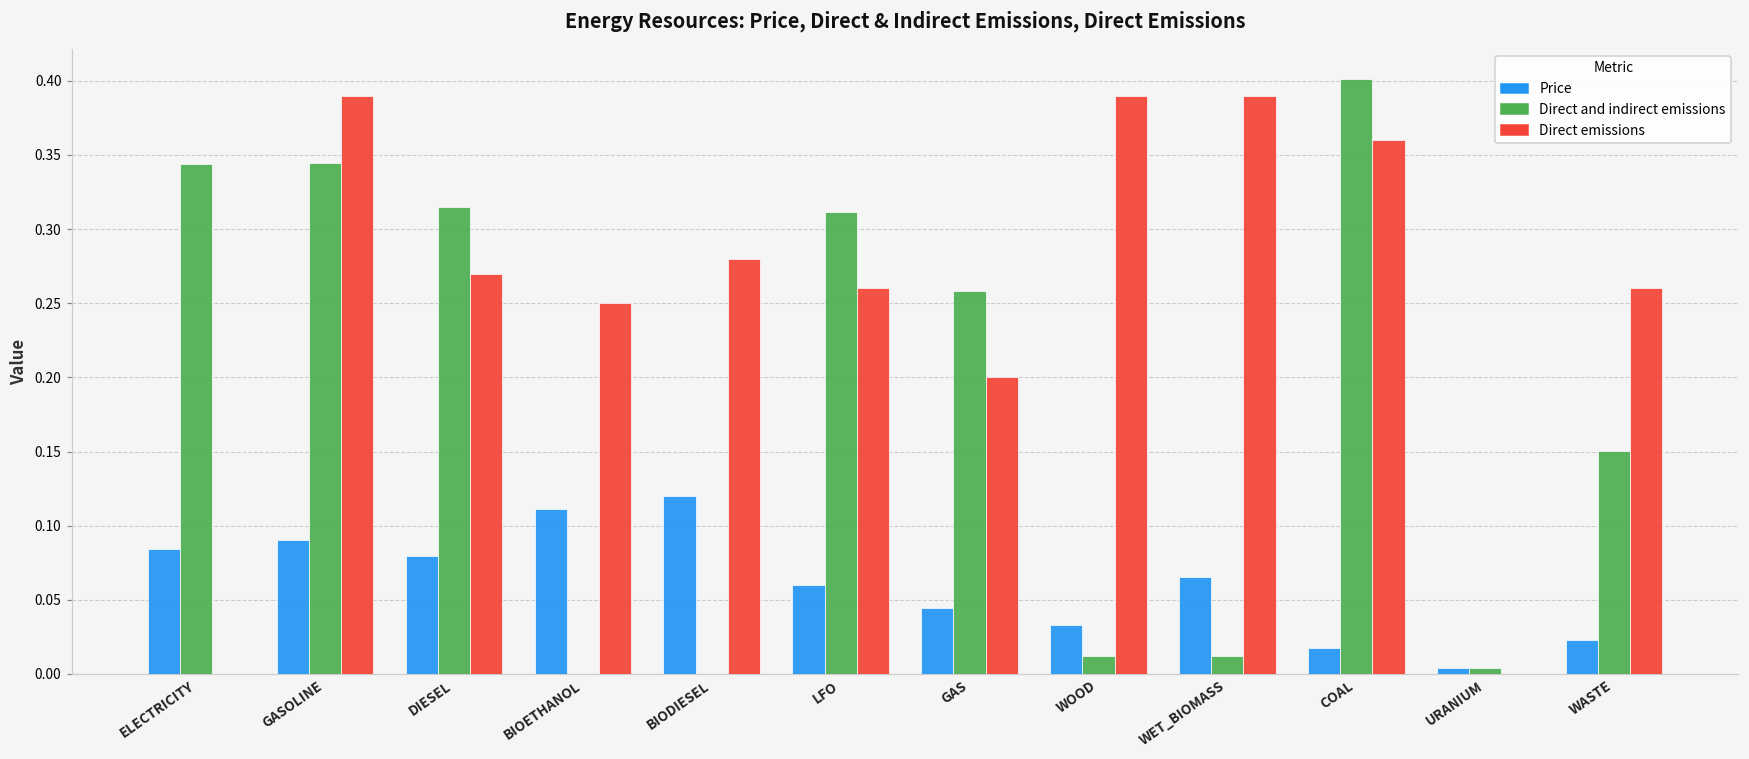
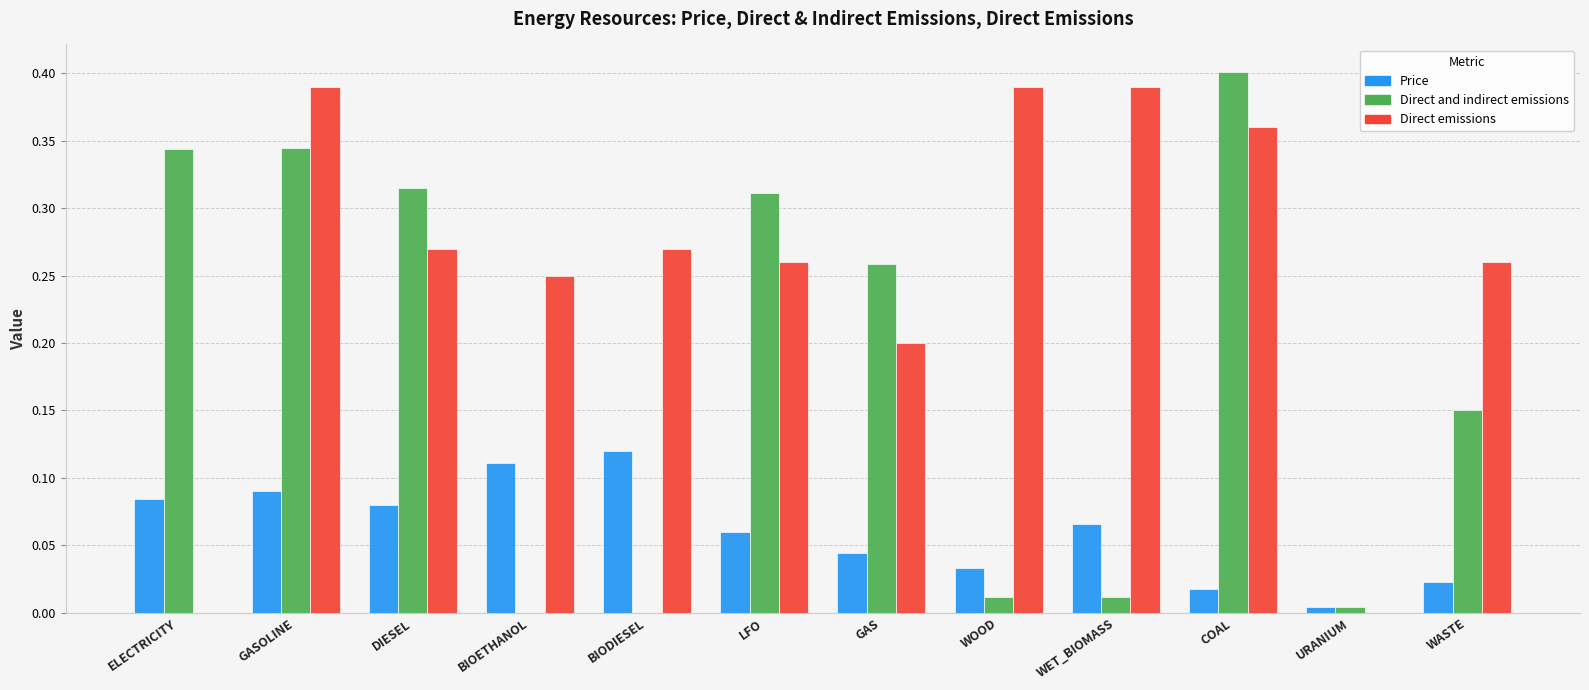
Direct emissions, BIODIESEL: 0.28 -> 0.27
